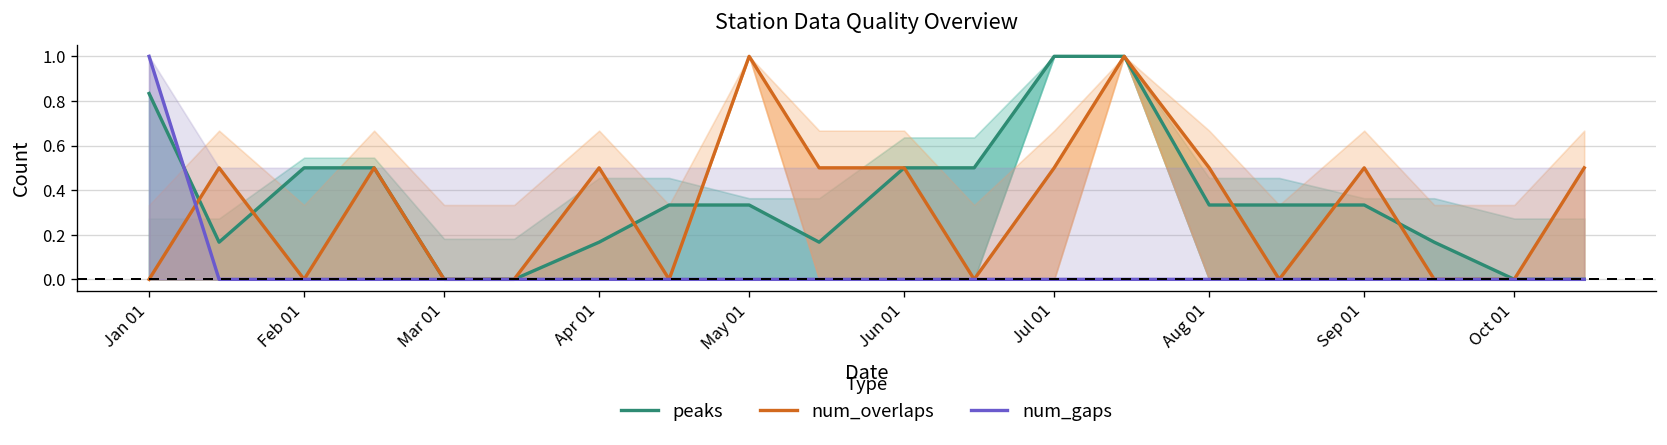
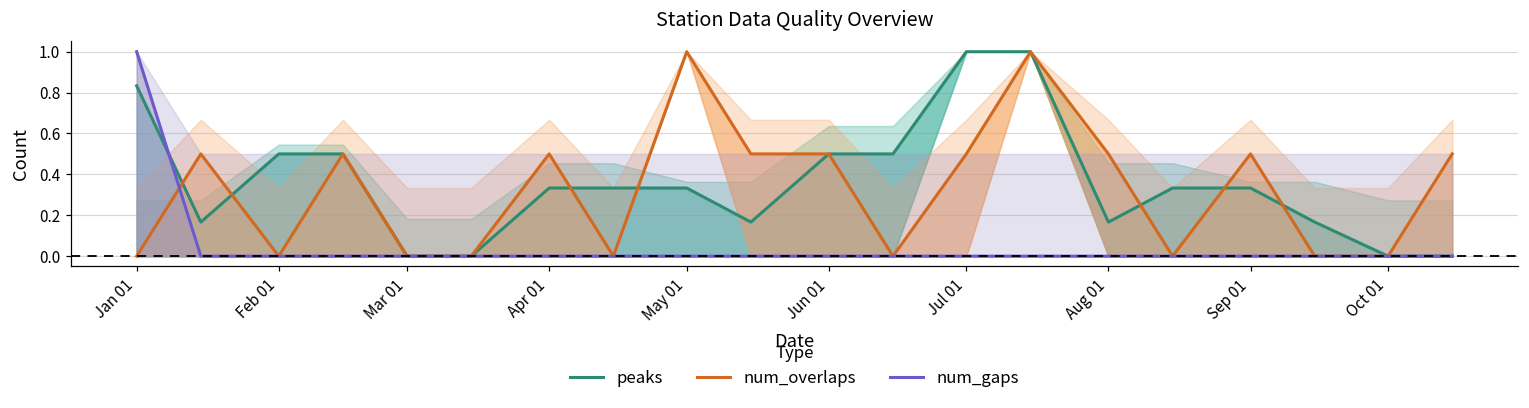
peaks, Apr 01: 0.17 -> 0.33
peaks, Aug 01: 0.33 -> 0.17
